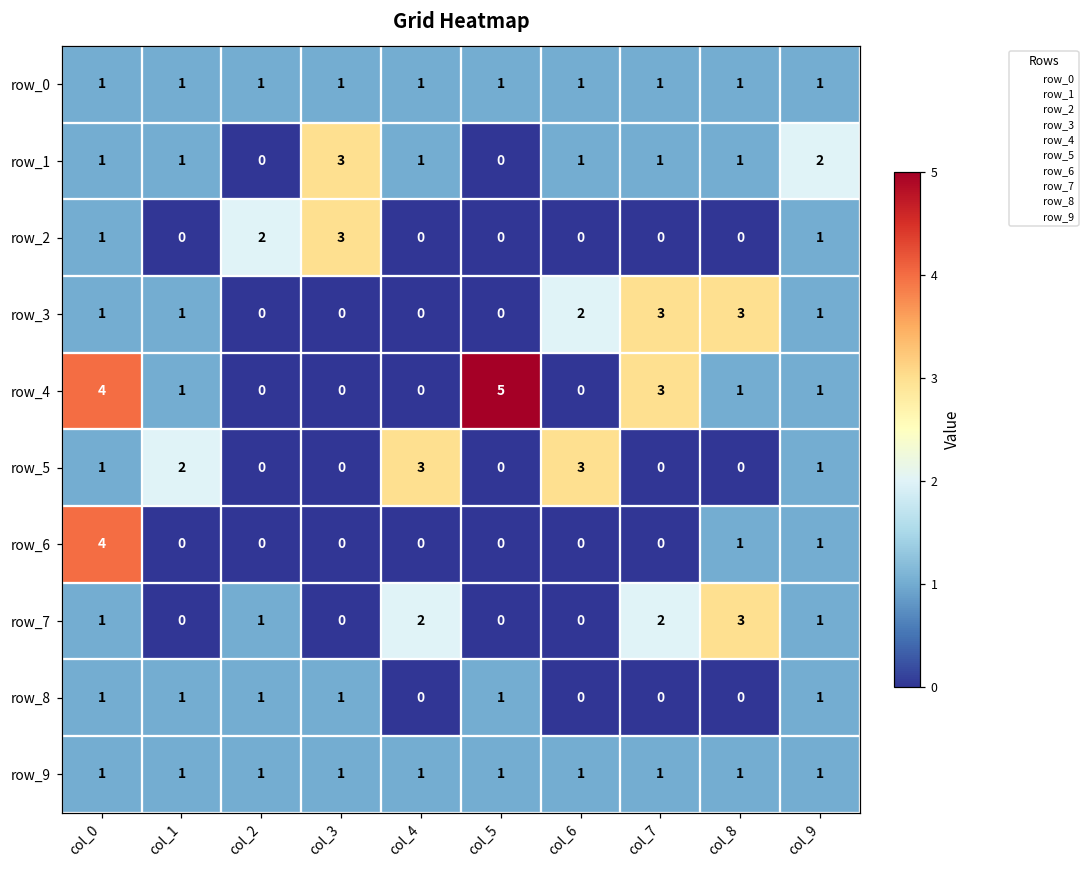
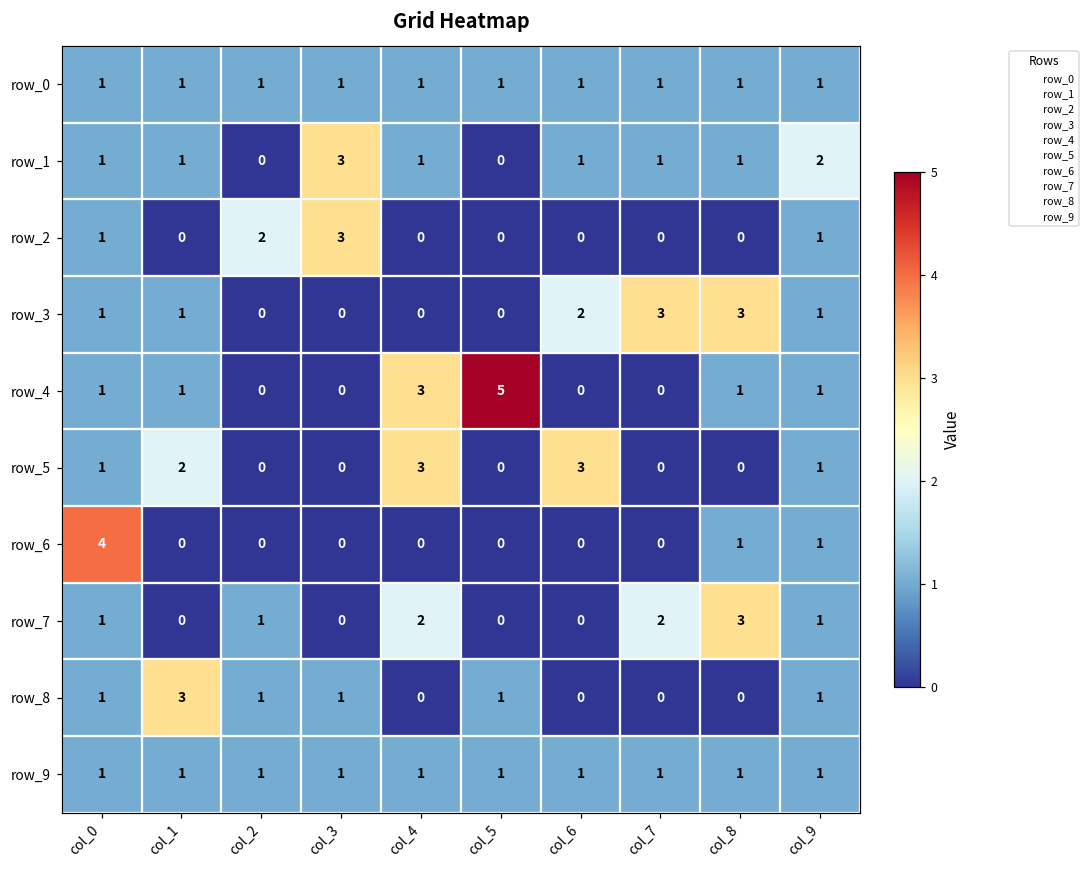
row_4, col_0: 4 -> 1
row_4, col_4: 0 -> 3
row_4, col_7: 3 -> 0
row_8, col_1: 1 -> 3
